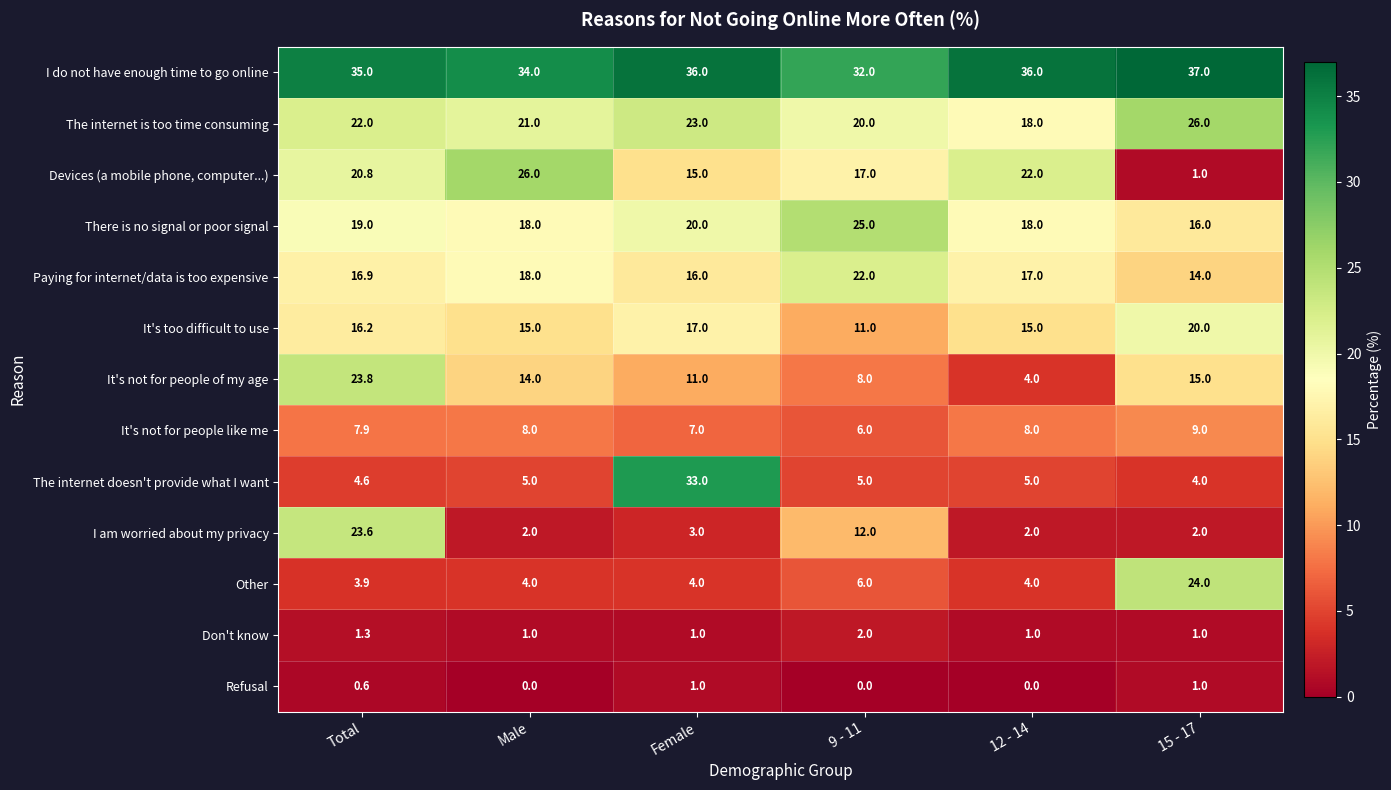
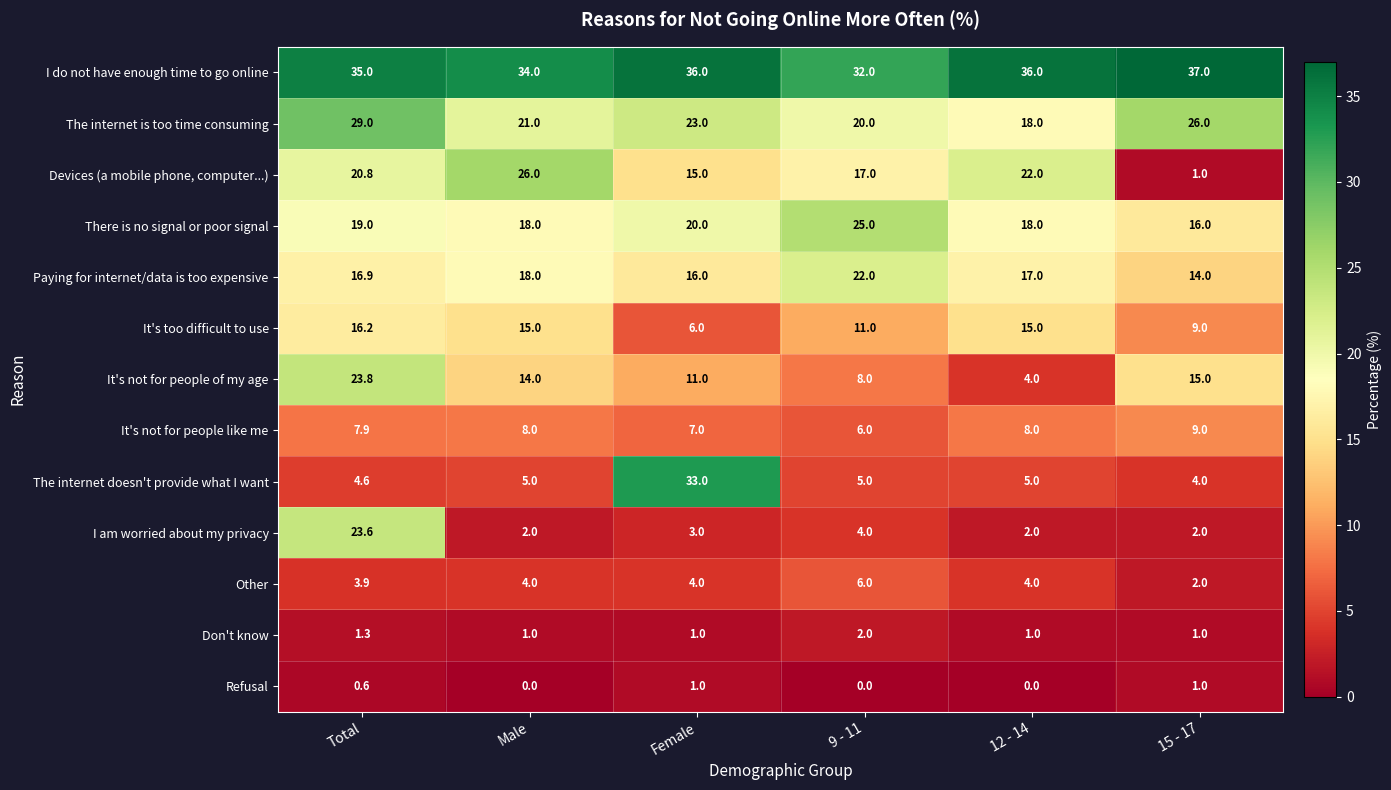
The internet is too time consuming, Total: 22.0 -> 29.0
It's too difficult to use, Female: 17.0 -> 6.0
It's too difficult to use, 15 - 17: 20.0 -> 9.0
I am worried about my privacy, 9 - 11: 12.0 -> 4.0
Other, 15 - 17: 24.0 -> 2.0
